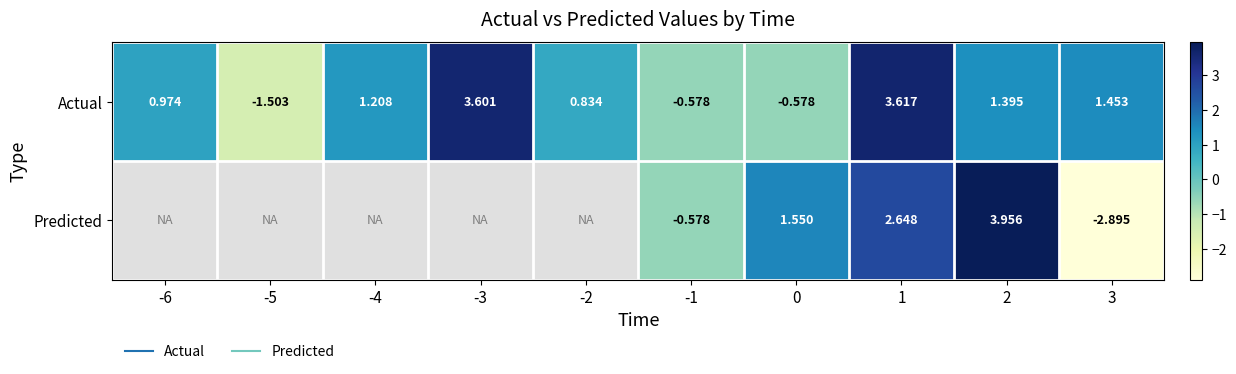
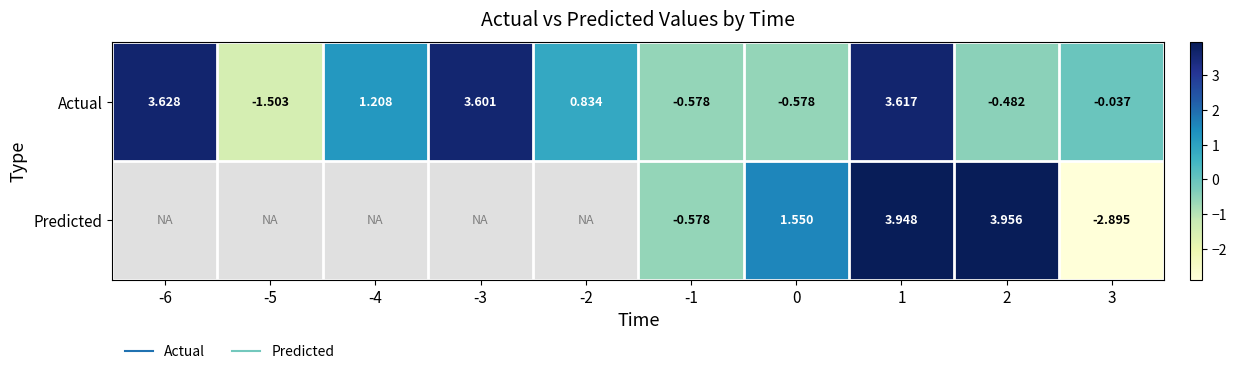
Actual, -6: 0.974 -> 3.628
Actual, 2: 1.395 -> -0.482
Actual, 3: 1.453 -> -0.037
Predicted, 1: 2.648 -> 3.948
